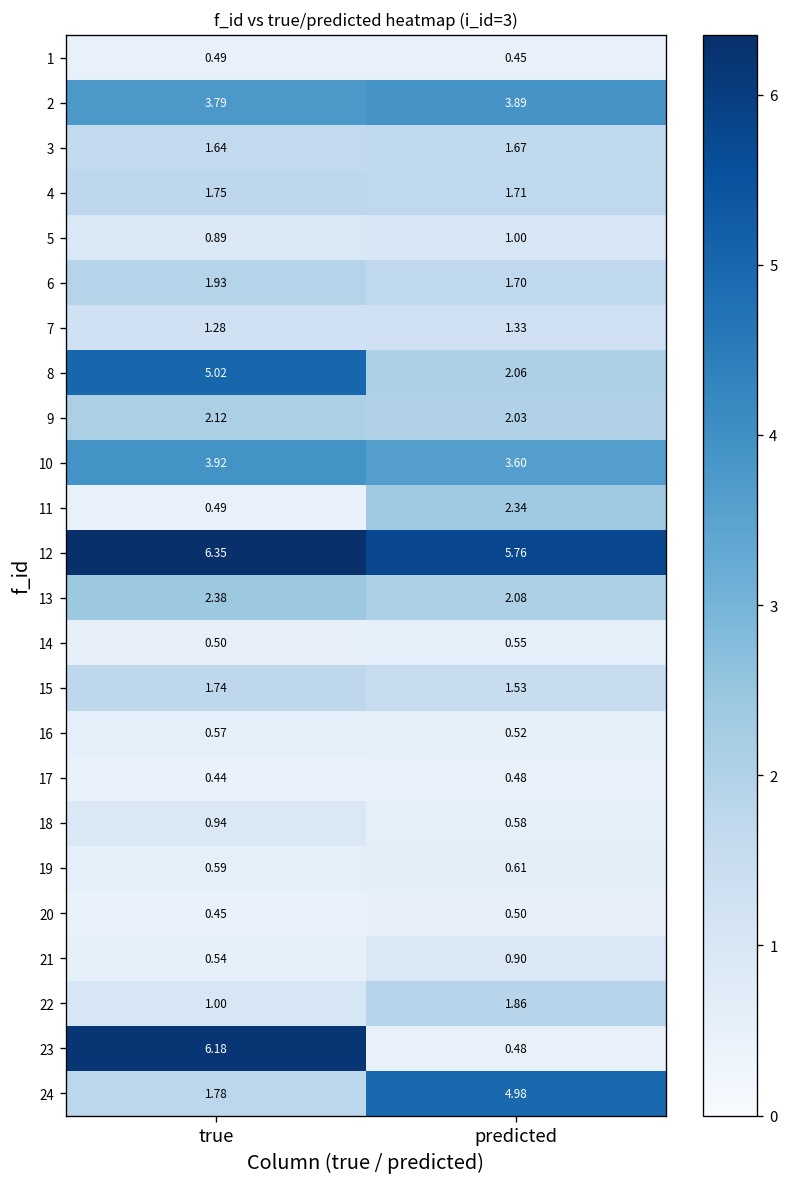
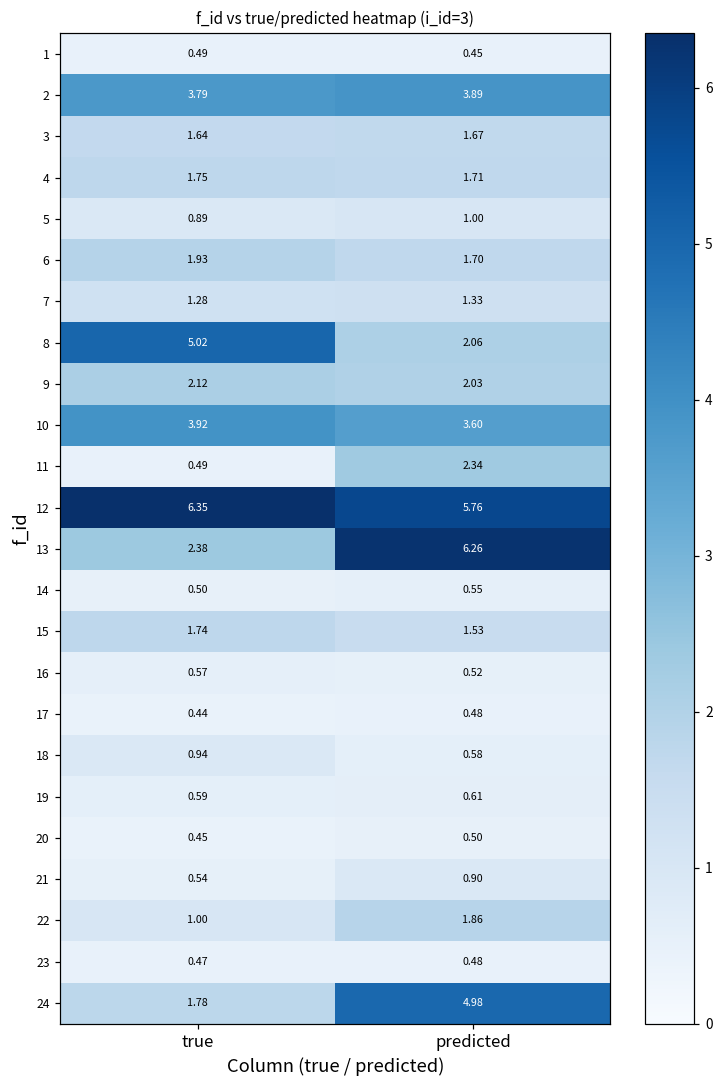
13, predicted: 2.08 -> 6.26
23, true: 6.18 -> 0.47
